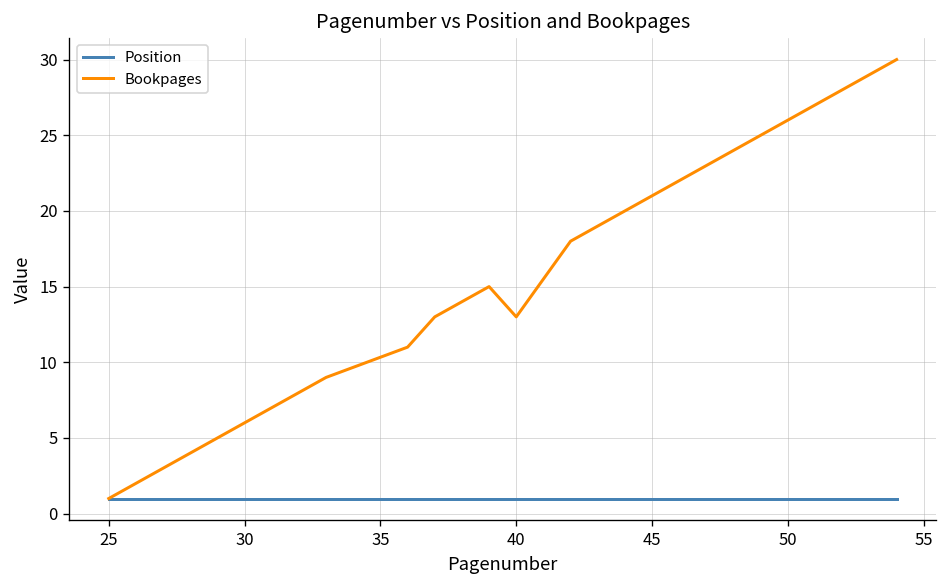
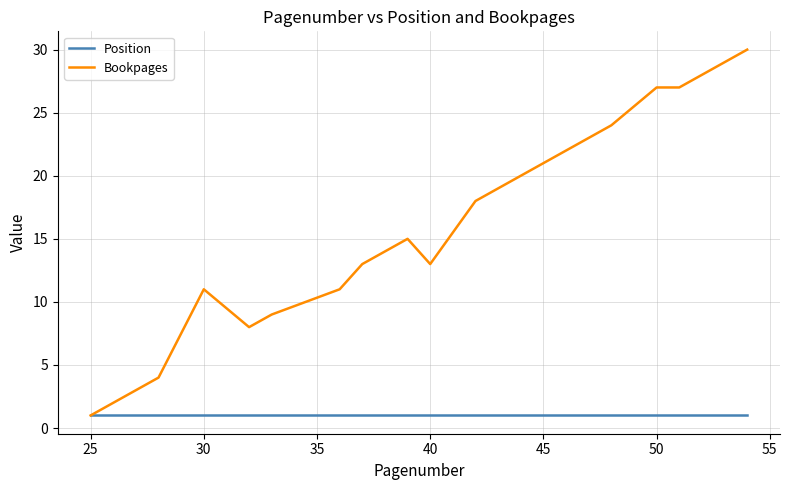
Bookpages, 30: 6 -> 11
Bookpages, 50: 26 -> 27
